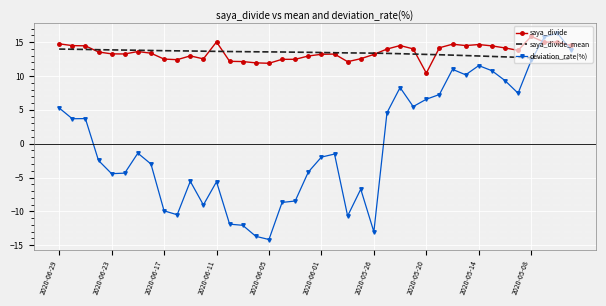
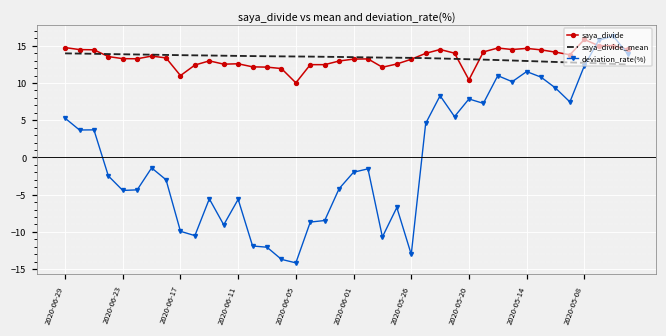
saya_divide, 2020-06-17: 13 -> 11
saya_divide, 2020-06-11: 15 -> 13
saya_divide, 2020-06-05: 12 -> 10
deviation_rate(%), 2020-05-20: 7 -> 8
